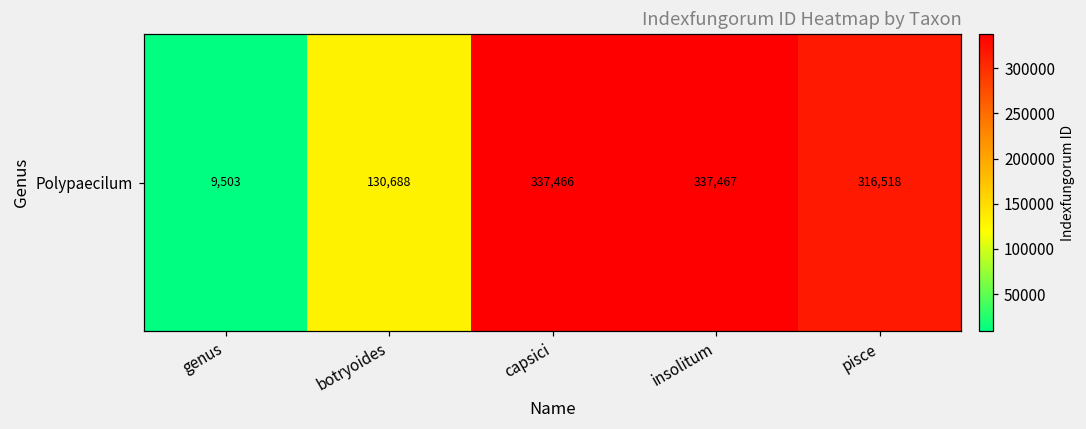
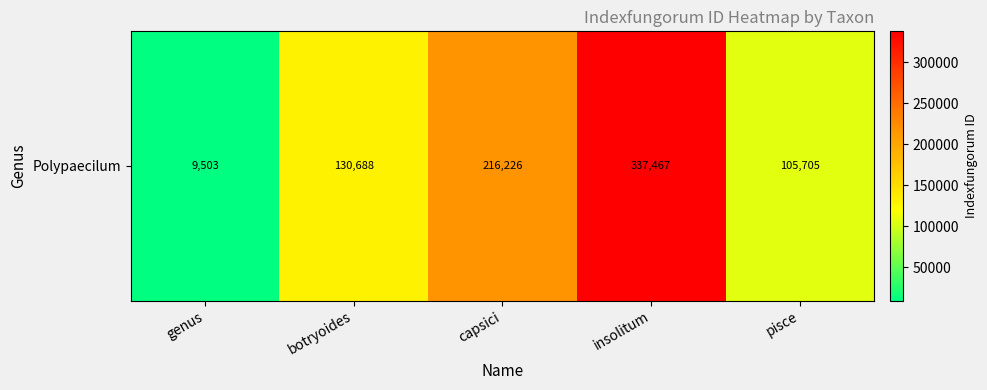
Polypaecilum, capsici: 337,466 -> 216,226
Polypaecilum, pisce: 316,518 -> 105,705
